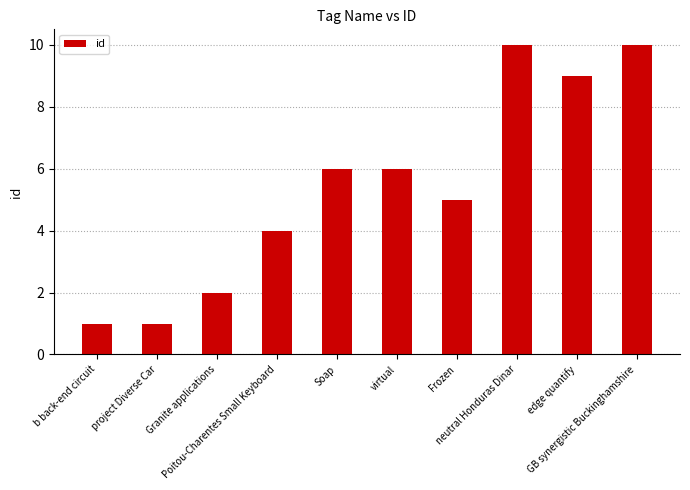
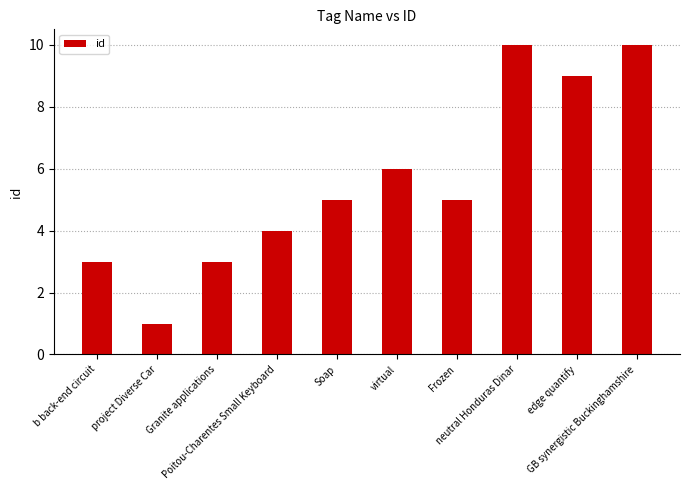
b back-end circuit: 1 -> 3
Granite applications: 2 -> 3
Soap: 6 -> 5
